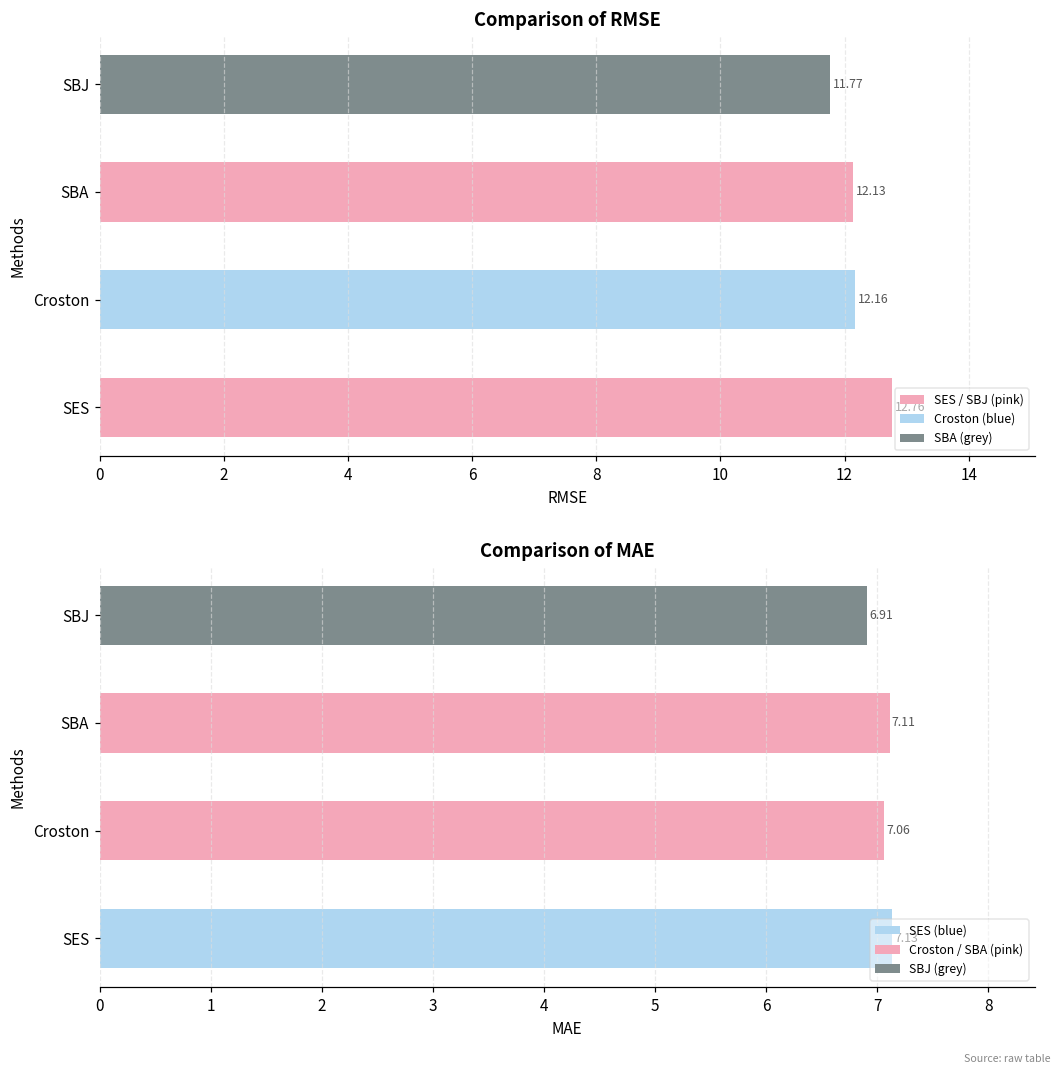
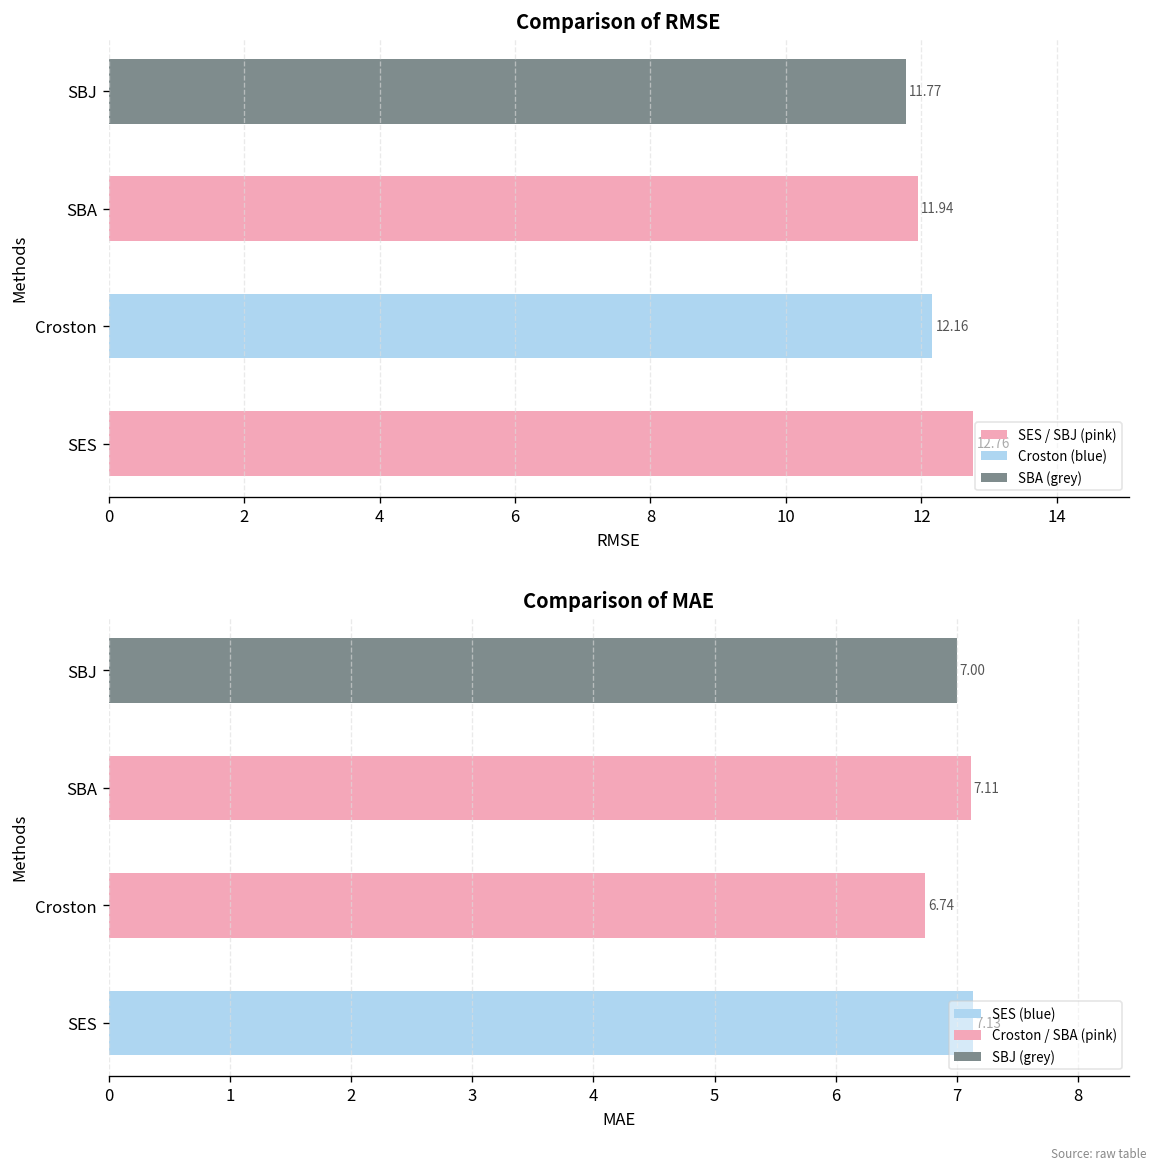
Comparison of RMSE, SBA: 12.13 -> 11.94
Comparison of MAE, SBJ: 6.91 -> 7.00
Comparison of MAE, Croston: 7.06 -> 6.74
